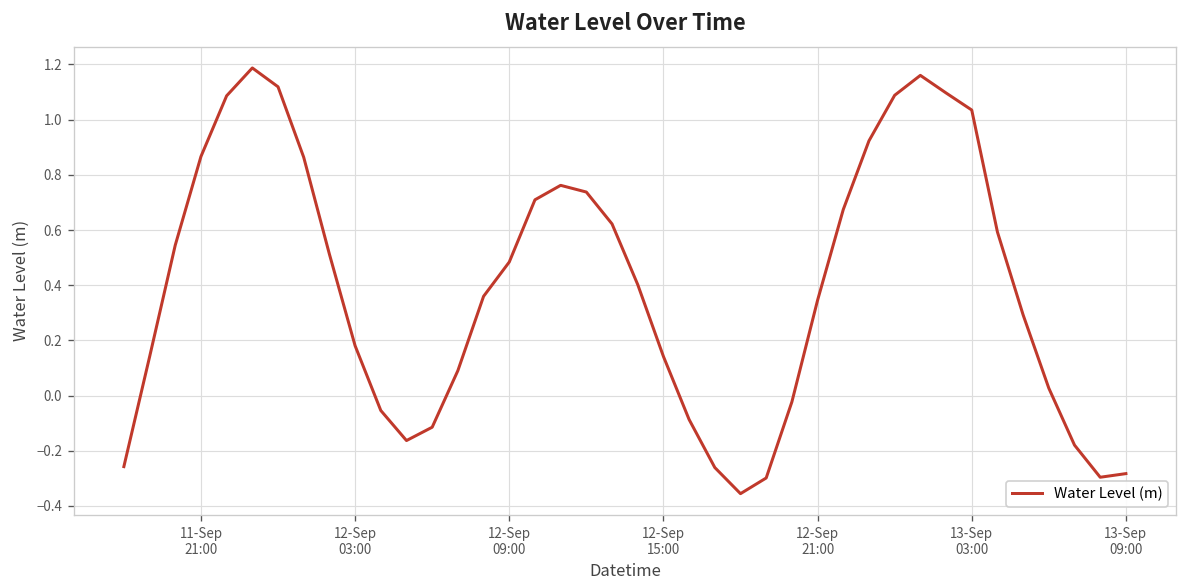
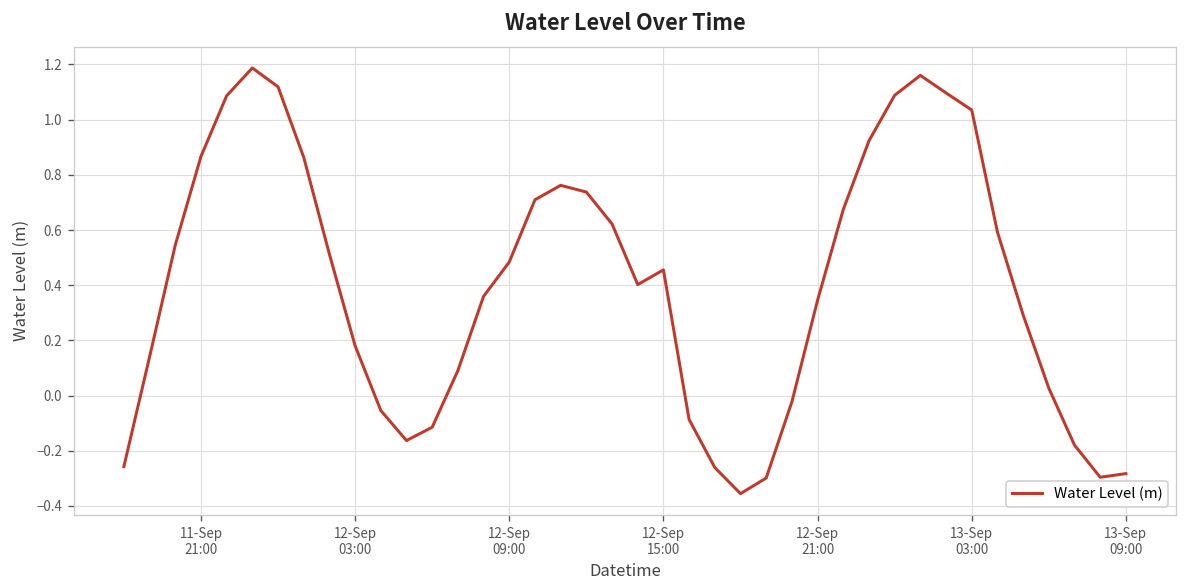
12-Sep 15:00: 0.14 -> 0.46
